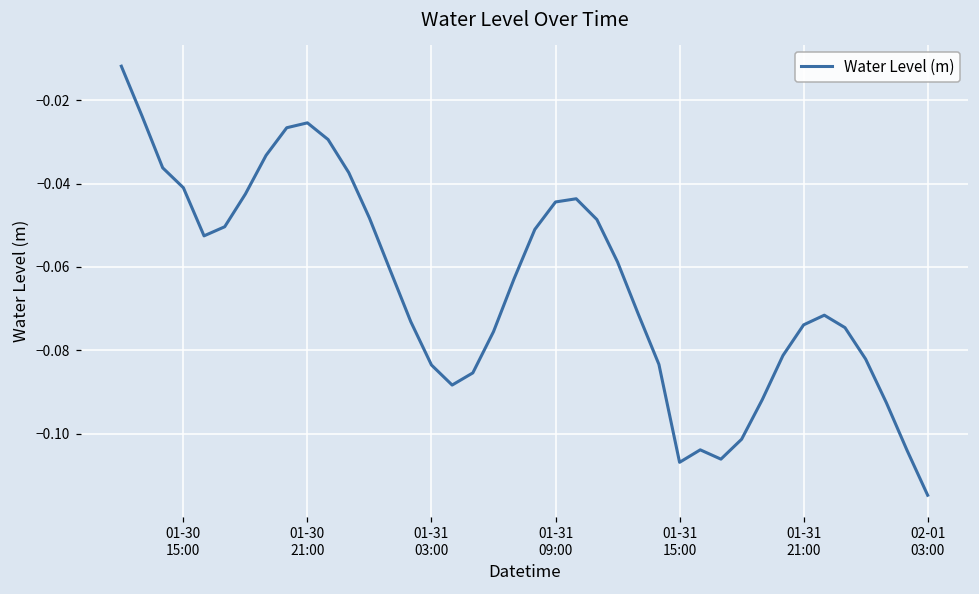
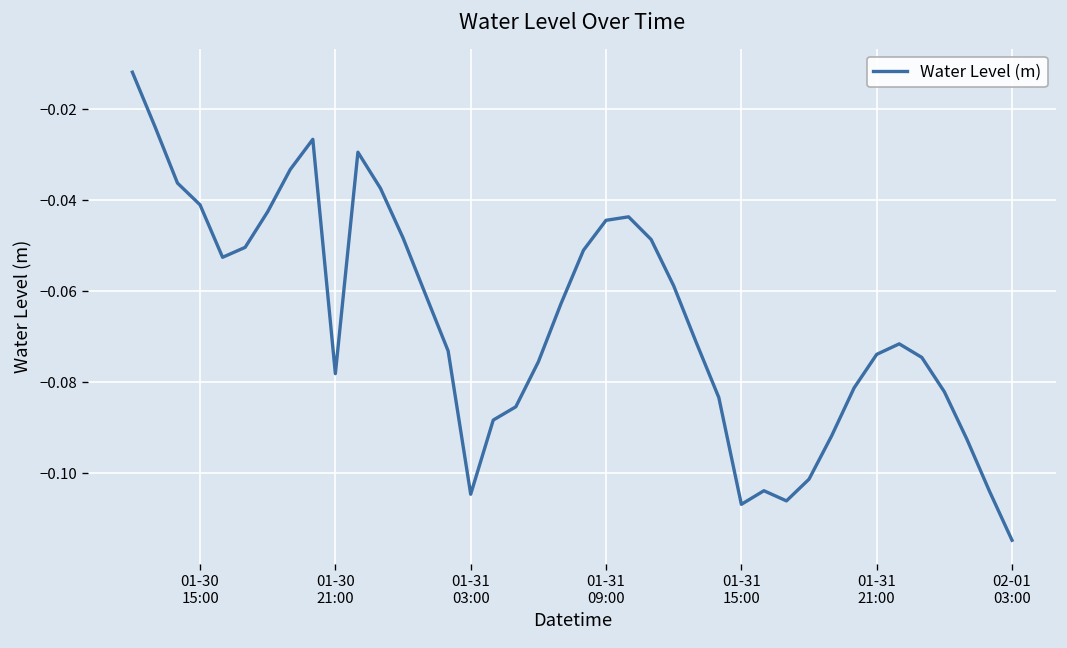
01-30 21:00: -0.025 -> -0.078
01-31 03:00: -0.084 -> -0.105
